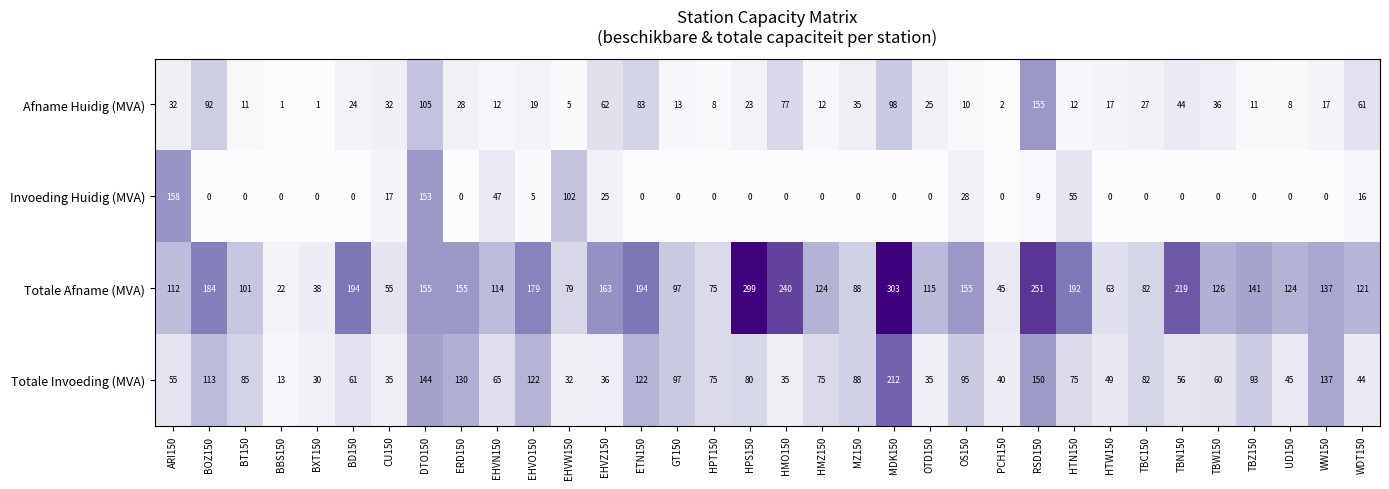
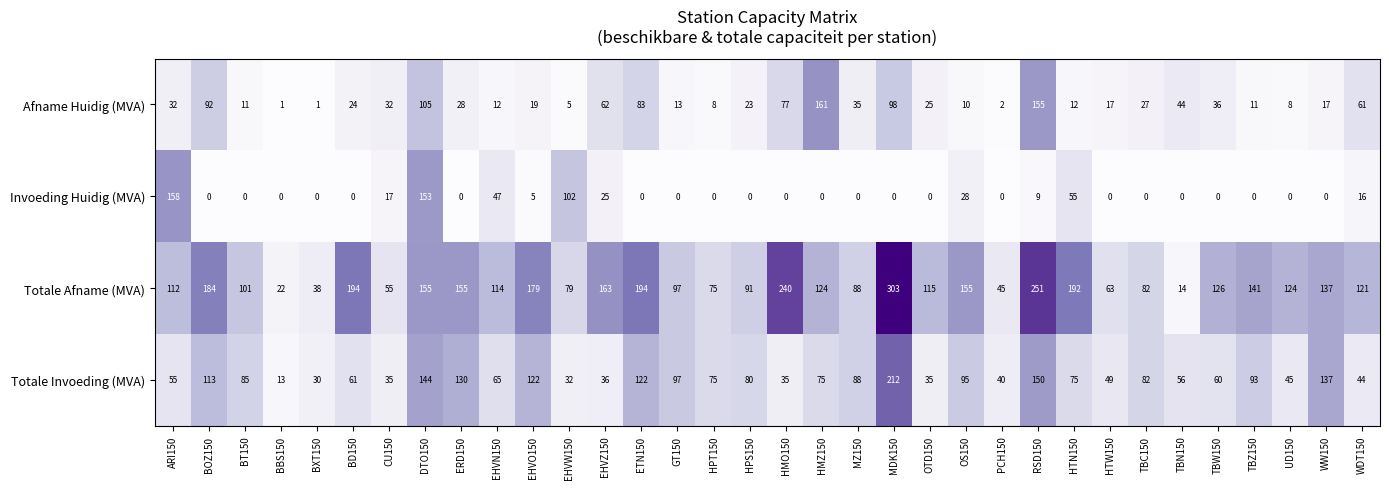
Afname Huidig (MVA), HMZ150: 12 -> 161
Totale Afname (MVA), HPS150: 299 -> 91
Totale Afname (MVA), TBN150: 219 -> 14
